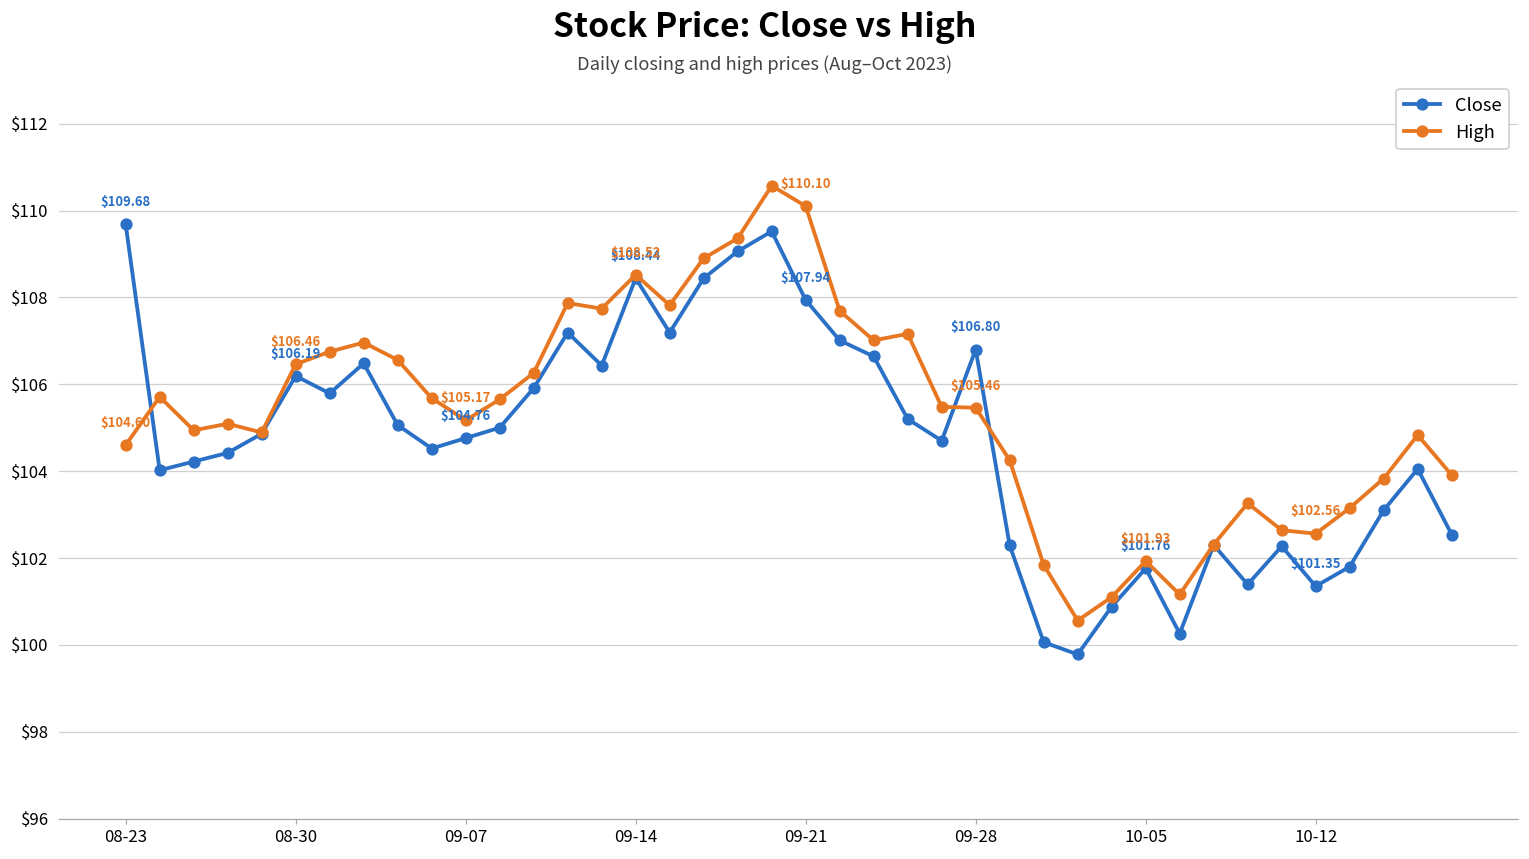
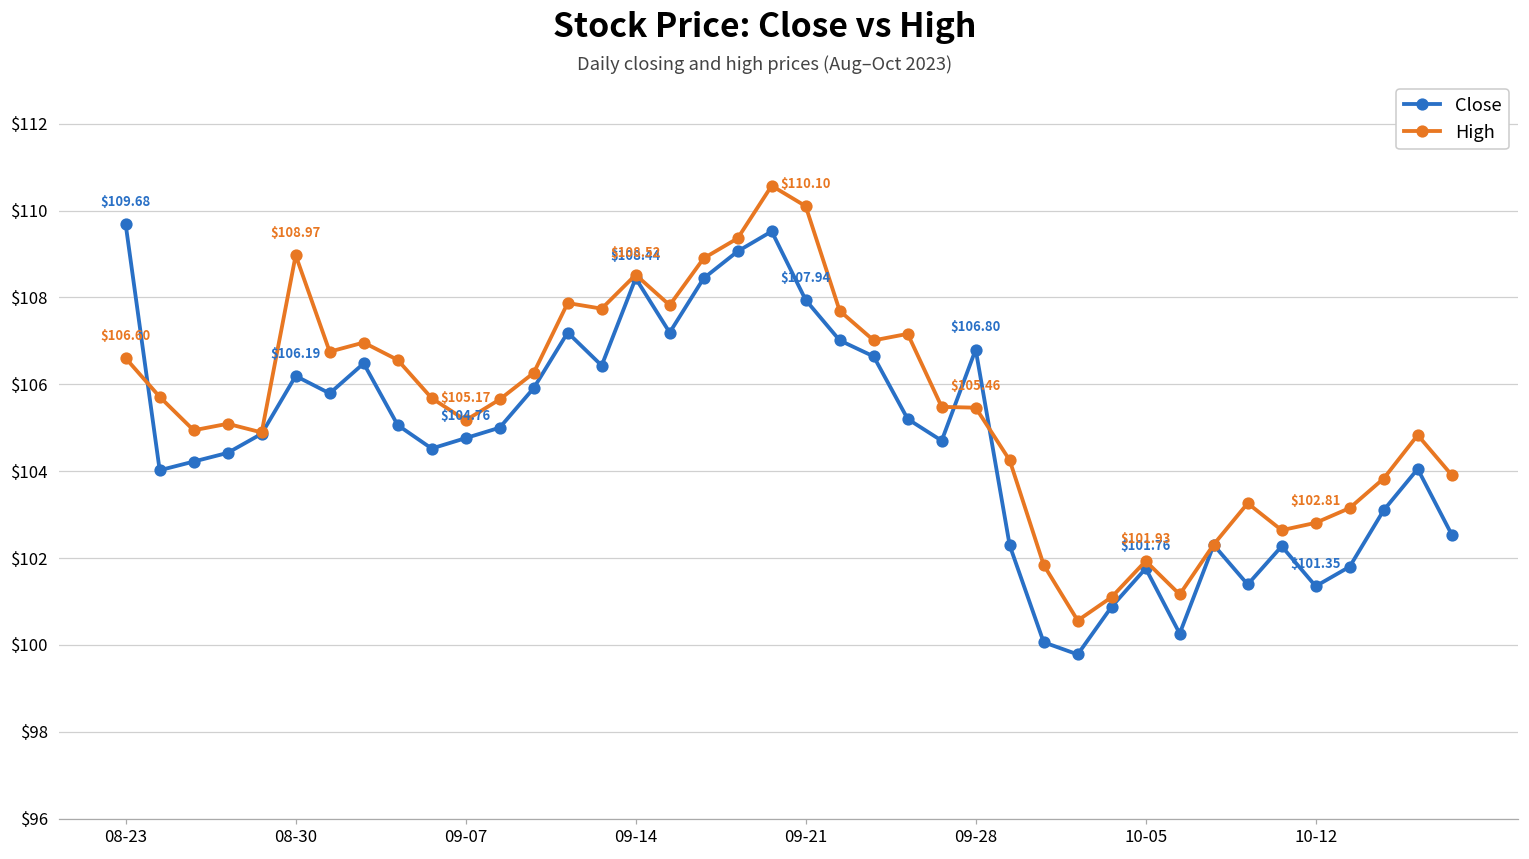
High, 08-23: $104.60 -> $106.60
High, 08-30: $106.46 -> $108.97
High, 10-12: $102.56 -> $102.81
